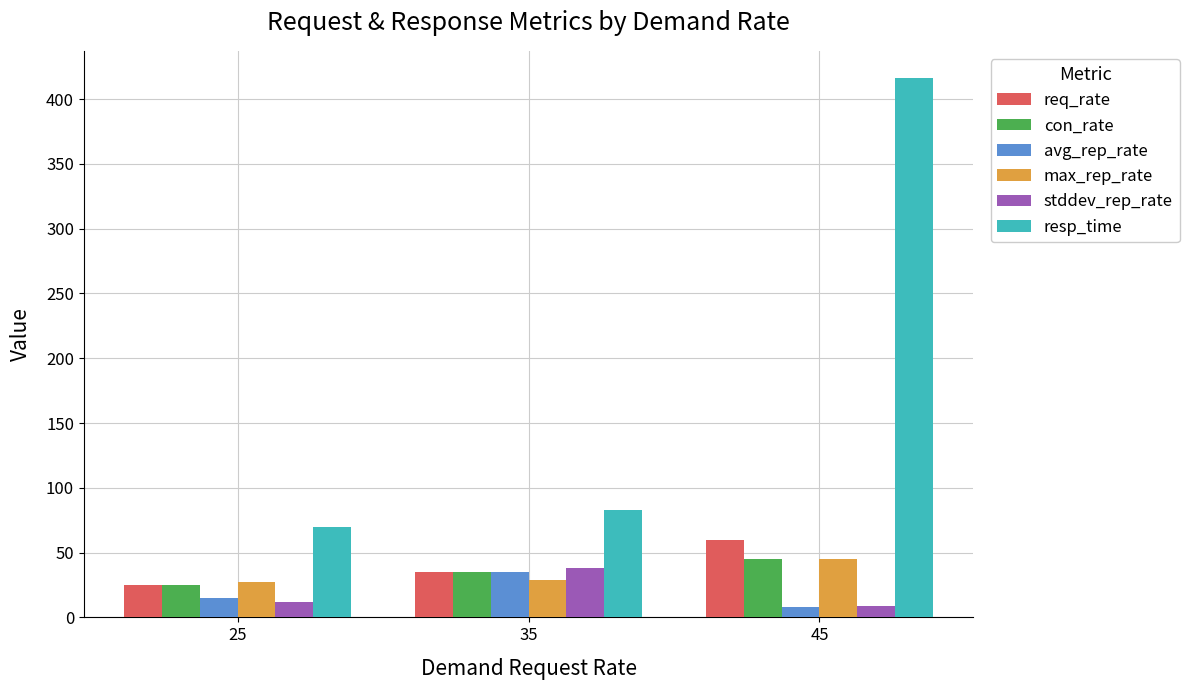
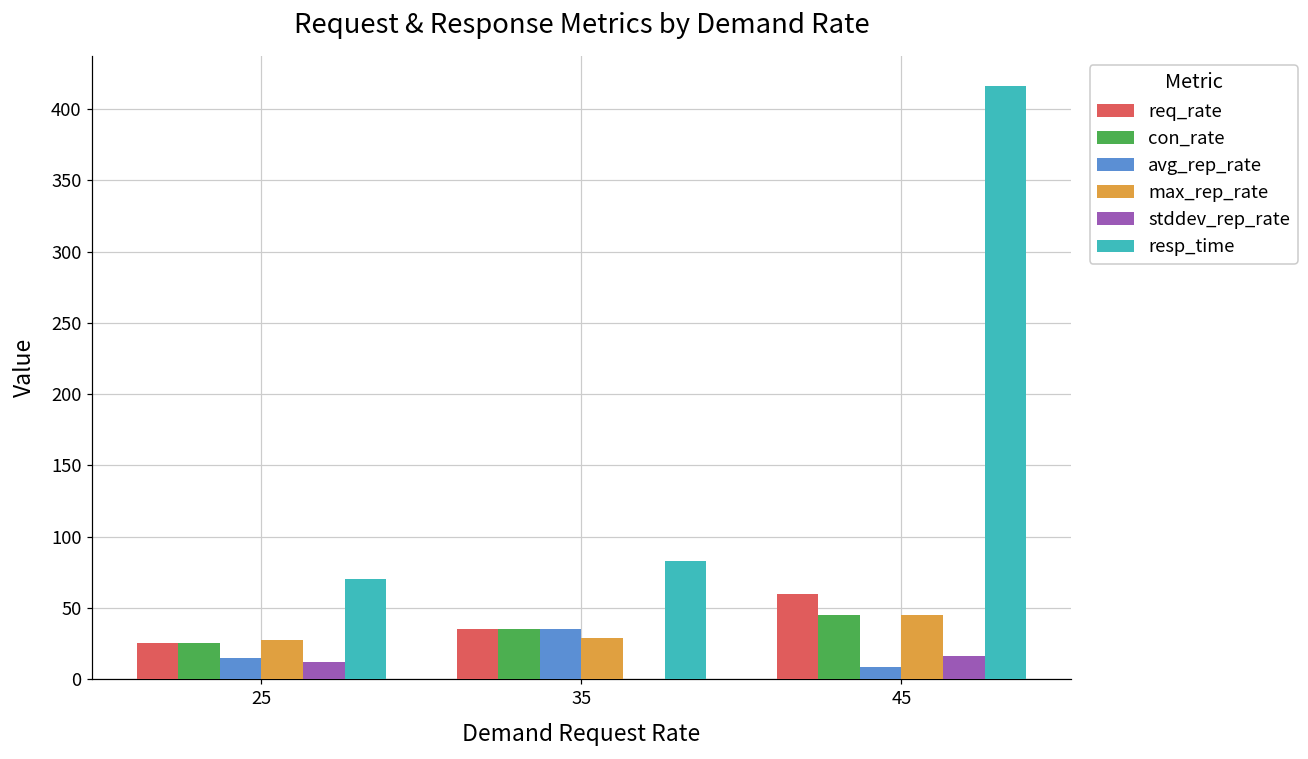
stddev_rep_rate, 35: 38 -> 0
stddev_rep_rate, 45: 9 -> 16
